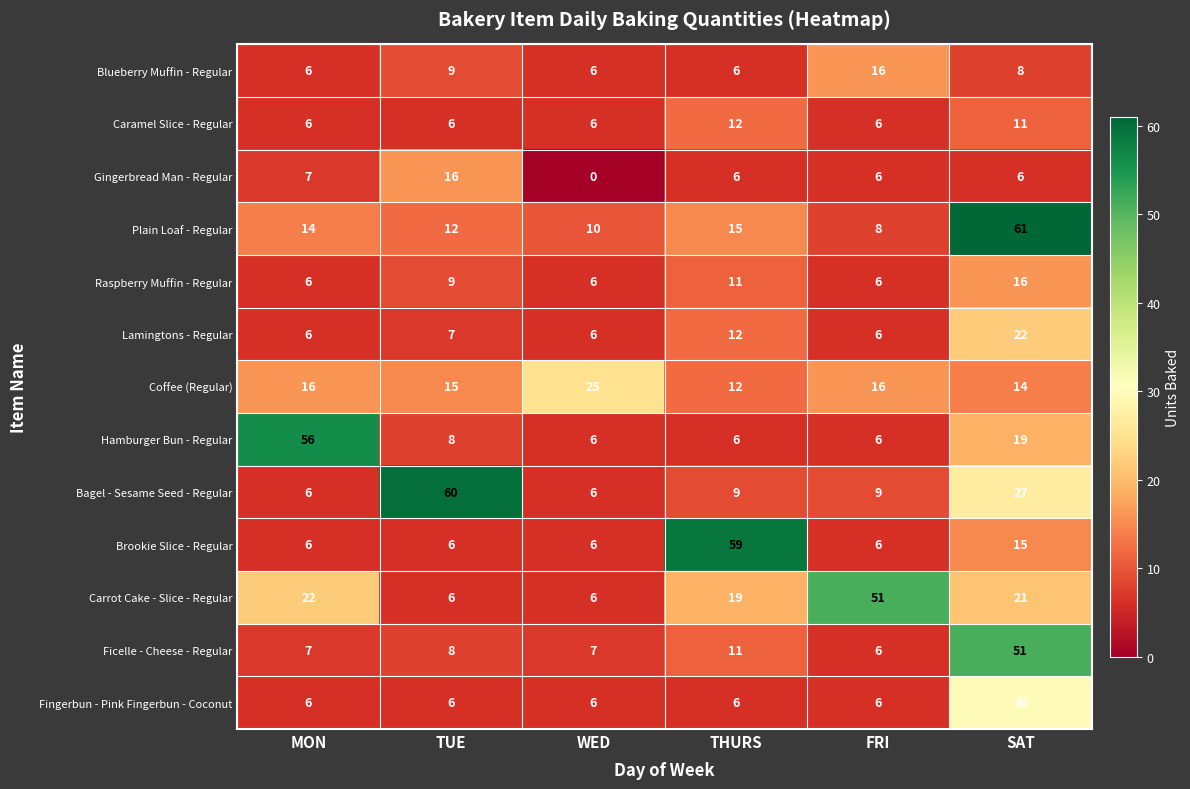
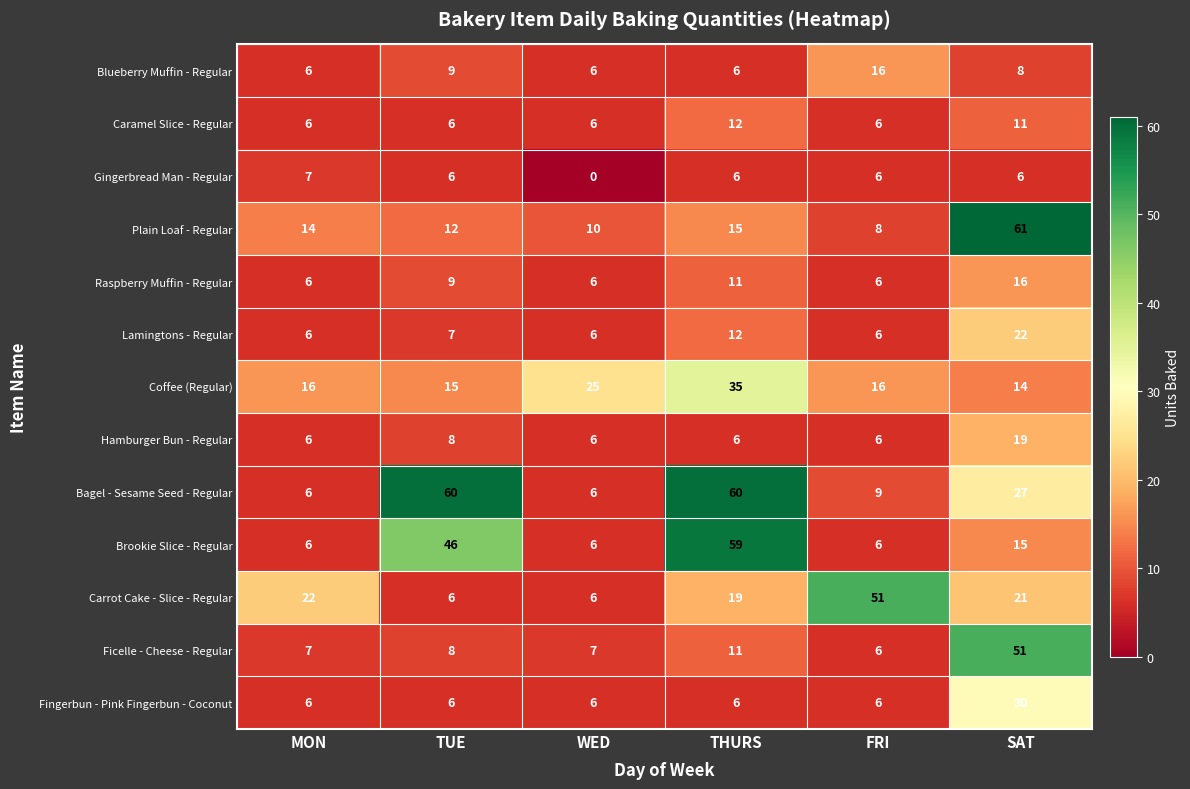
Gingerbread Man - Regular, TUE: 16 -> 6
Coffee (Regular), THURS: 12 -> 35
Hamburger Bun - Regular, MON: 56 -> 6
Bagel - Sesame Seed - Regular, THURS: 9 -> 60
Brookie Slice - Regular, TUE: 6 -> 46
